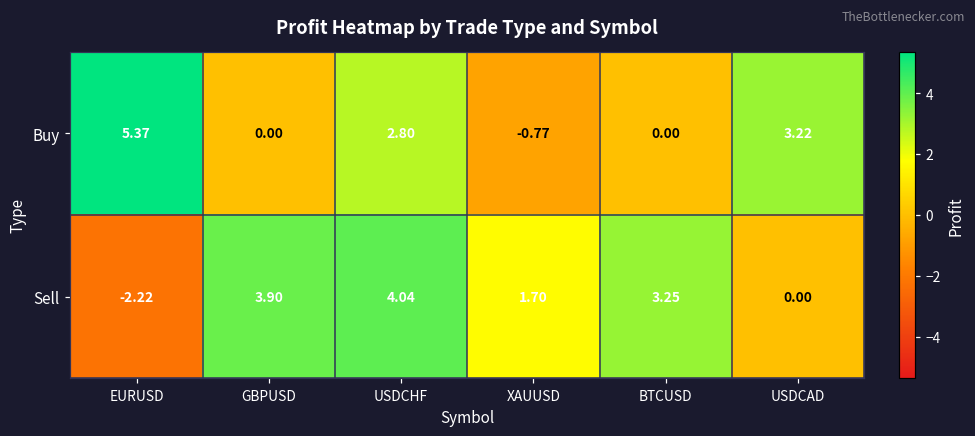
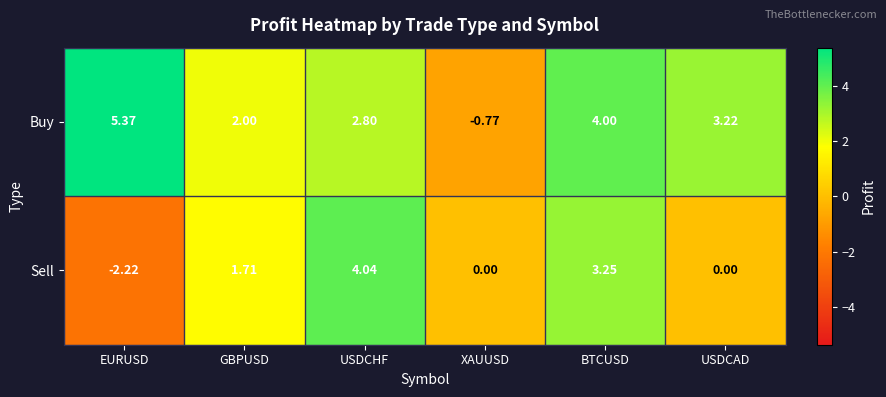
Buy, GBPUSD: 0.00 -> 2.00
Buy, BTCUSD: 0.00 -> 4.00
Sell, GBPUSD: 3.90 -> 1.71
Sell, XAUUSD: 1.70 -> 0.00
